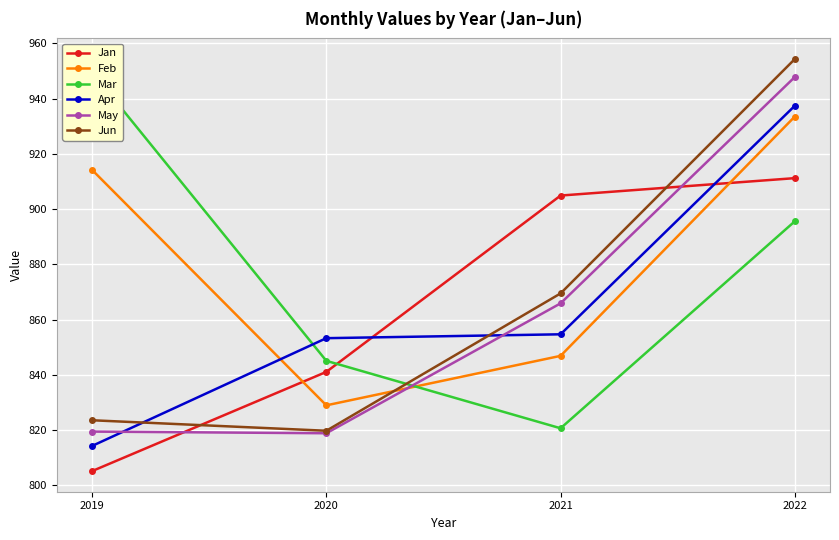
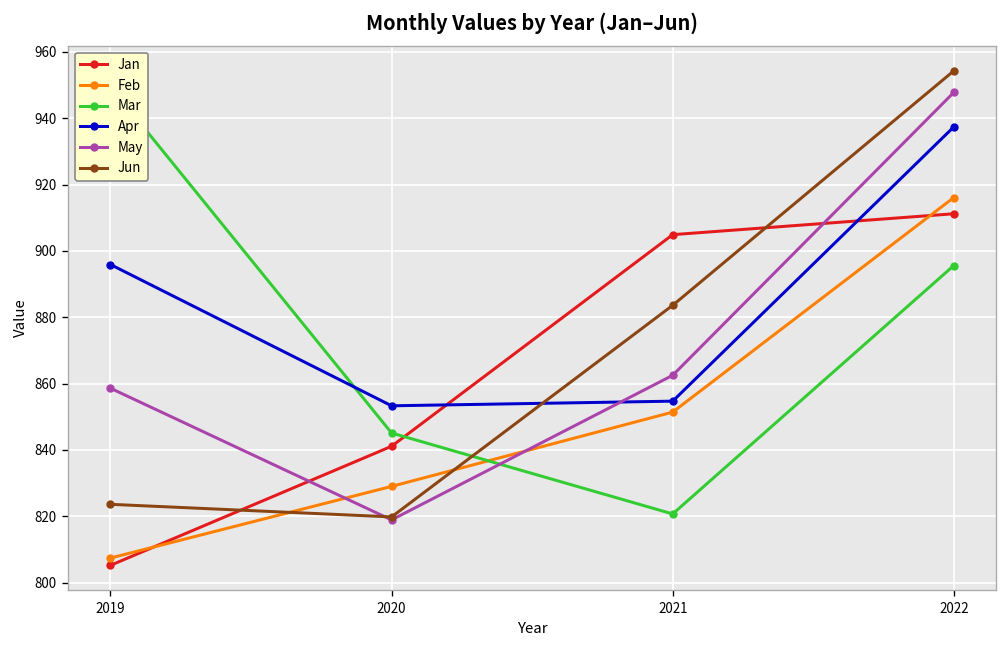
Feb, 2019: 914 -> 807
Apr, 2019: 814 -> 896
May, 2019: 820 -> 859
Feb, 2021: 847 -> 851
May, 2021: 866 -> 863
Jun, 2021: 870 -> 884
Feb, 2022: 934 -> 916
